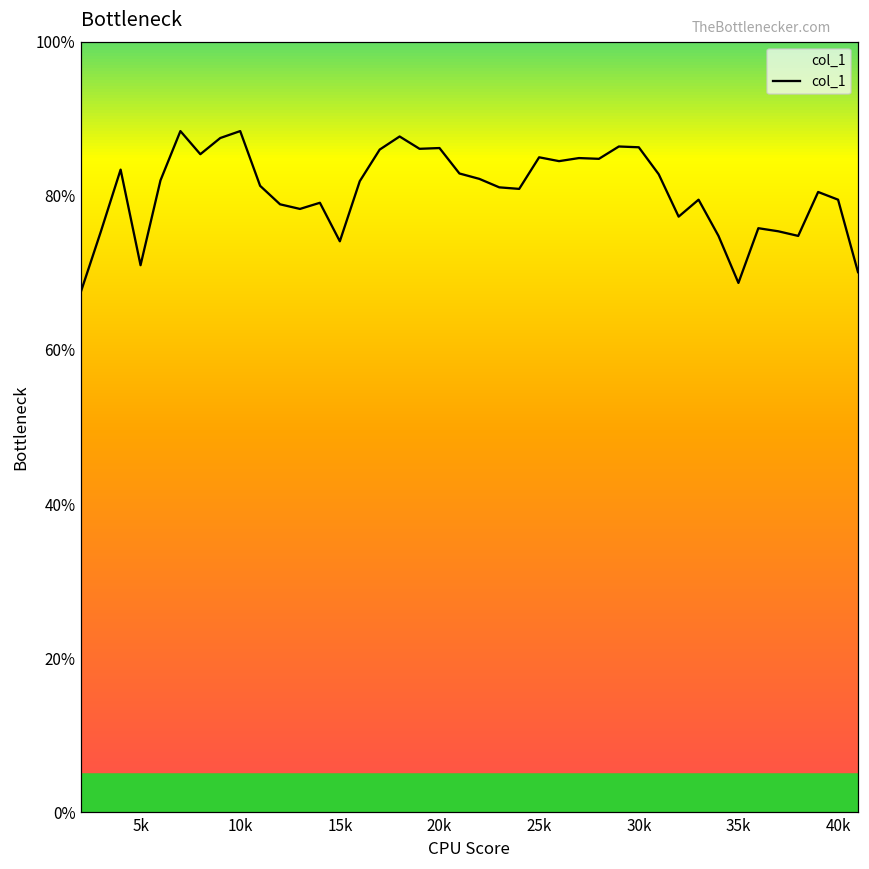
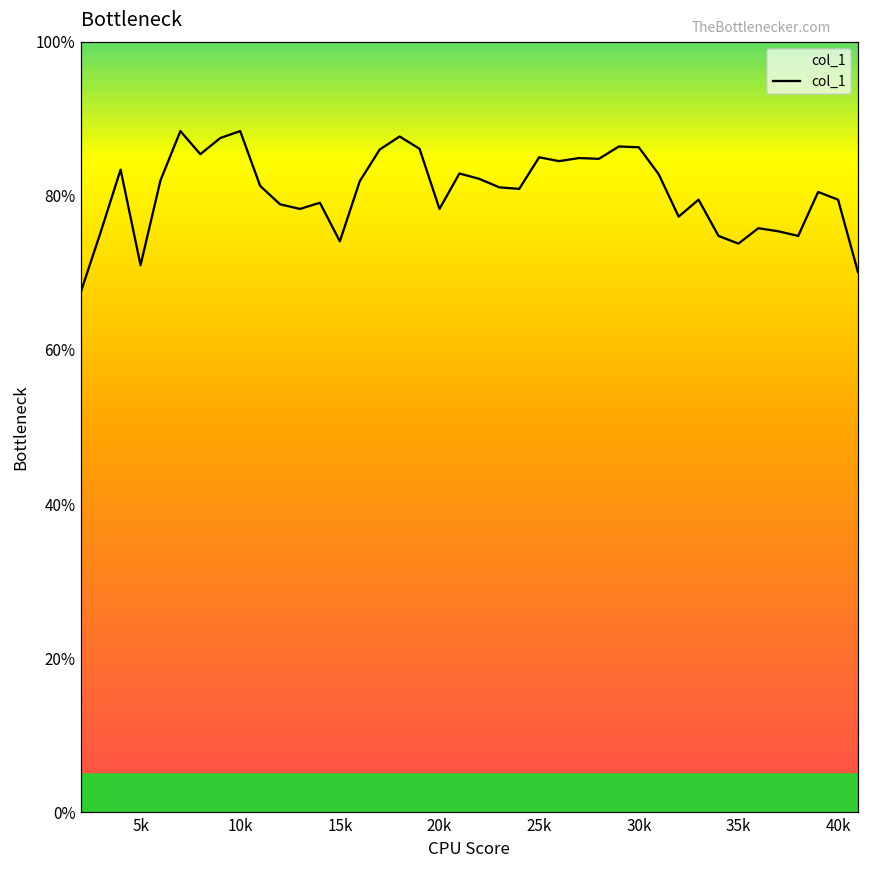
20k: 86% -> 78%
35k: 69% -> 74%
